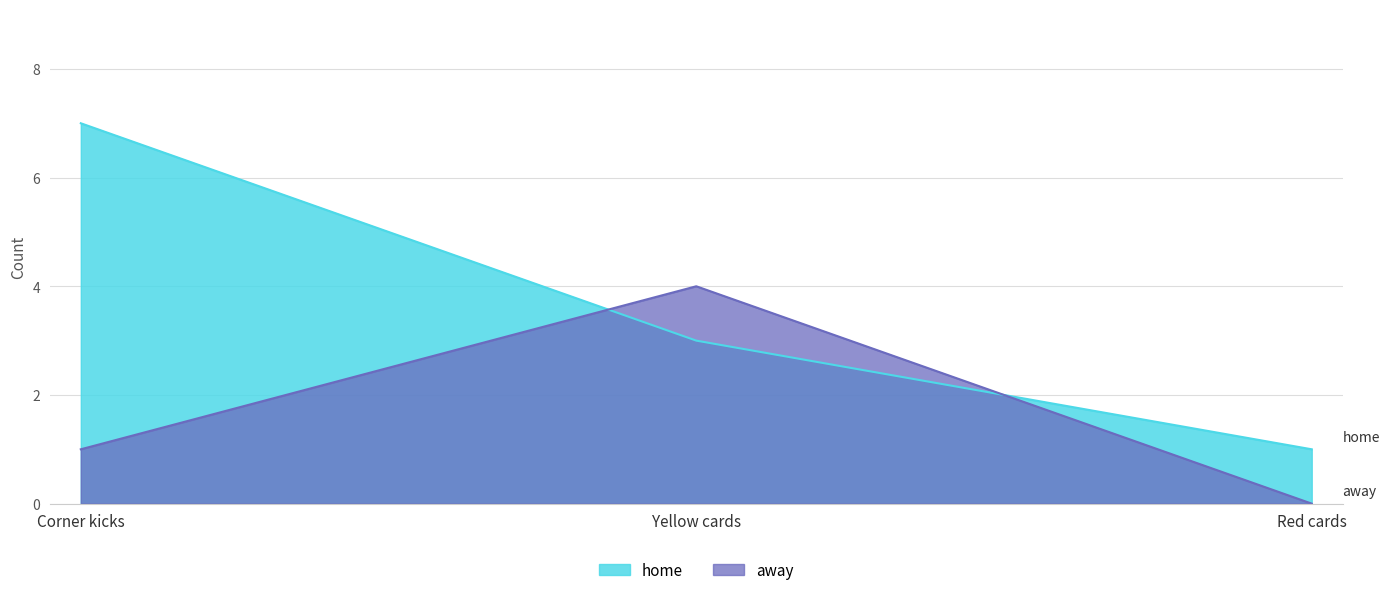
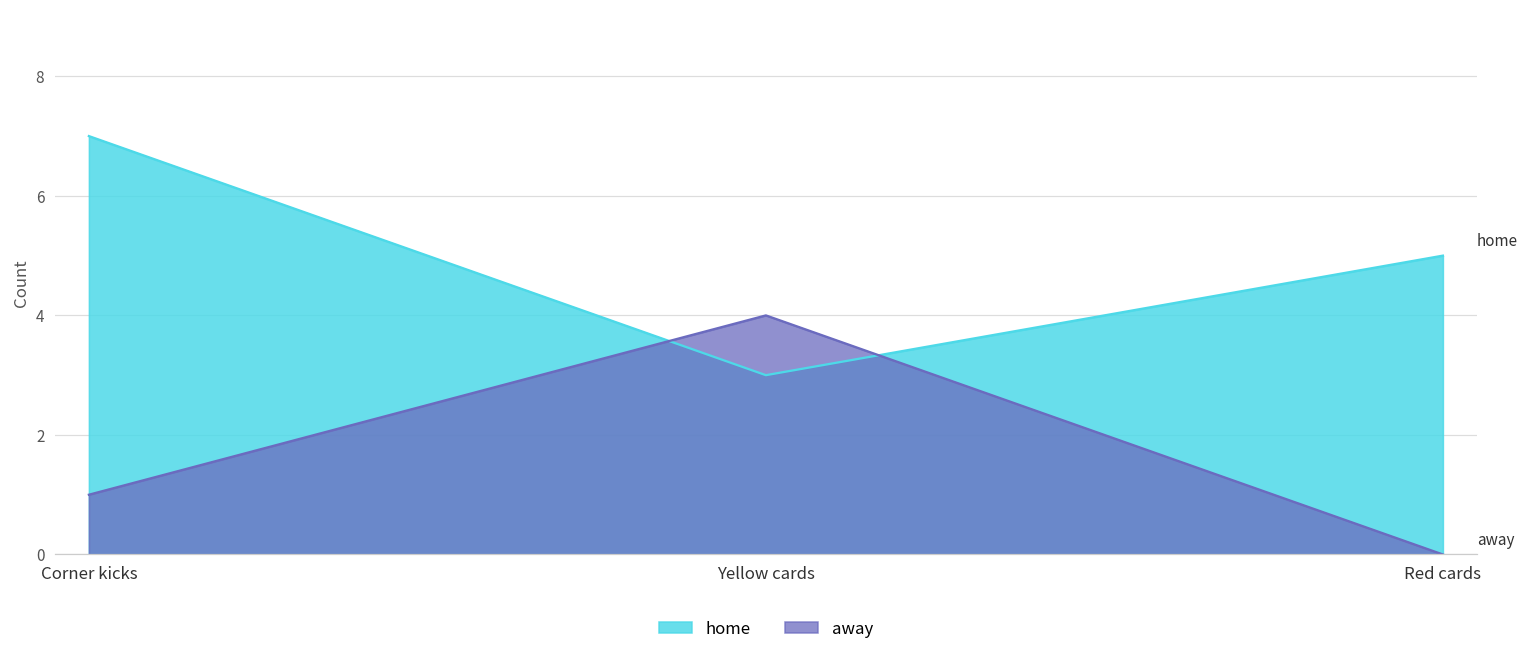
home, Red cards: 1 -> 5
